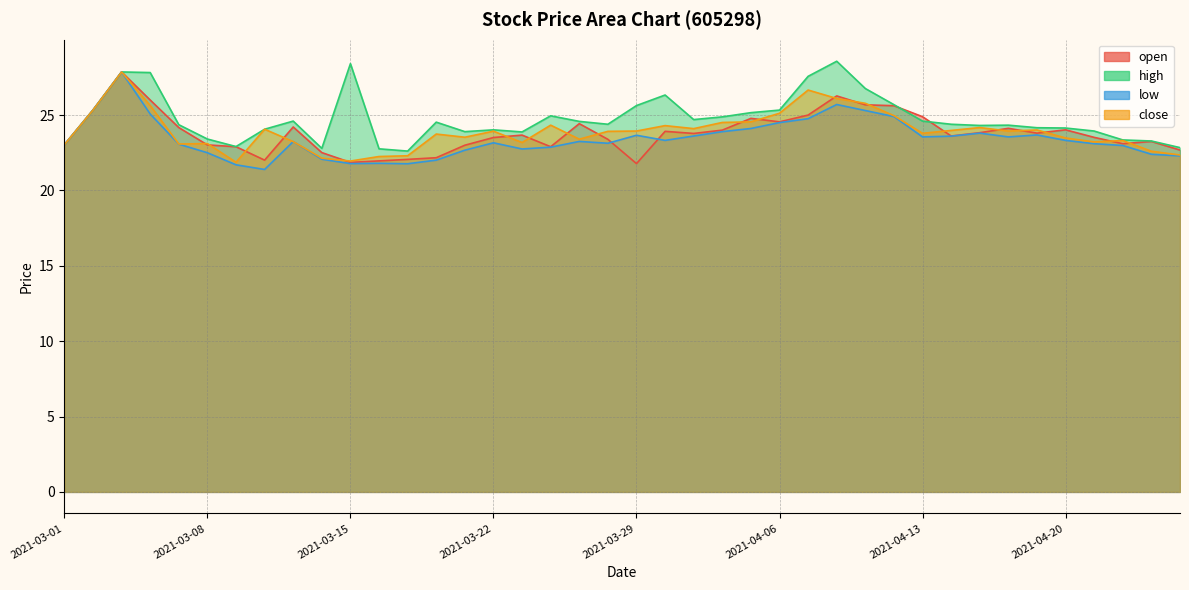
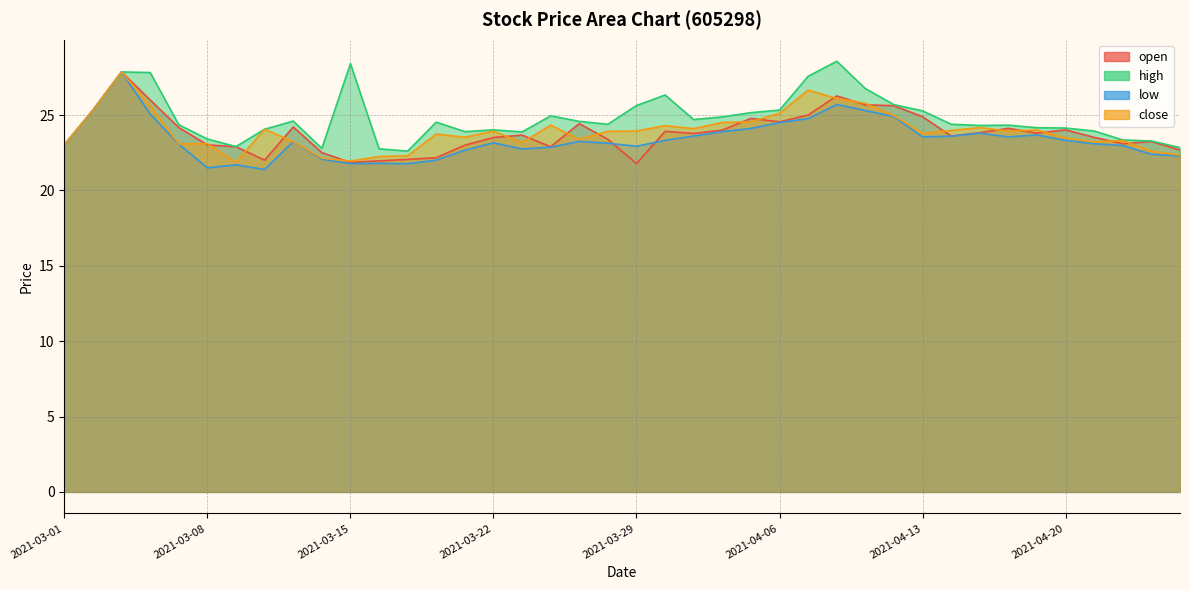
low, 2021-03-08: 22.5 -> 21.5
low, 2021-03-29: 23.7 -> 22.9
high, 2021-04-13: 24.6 -> 25.3
